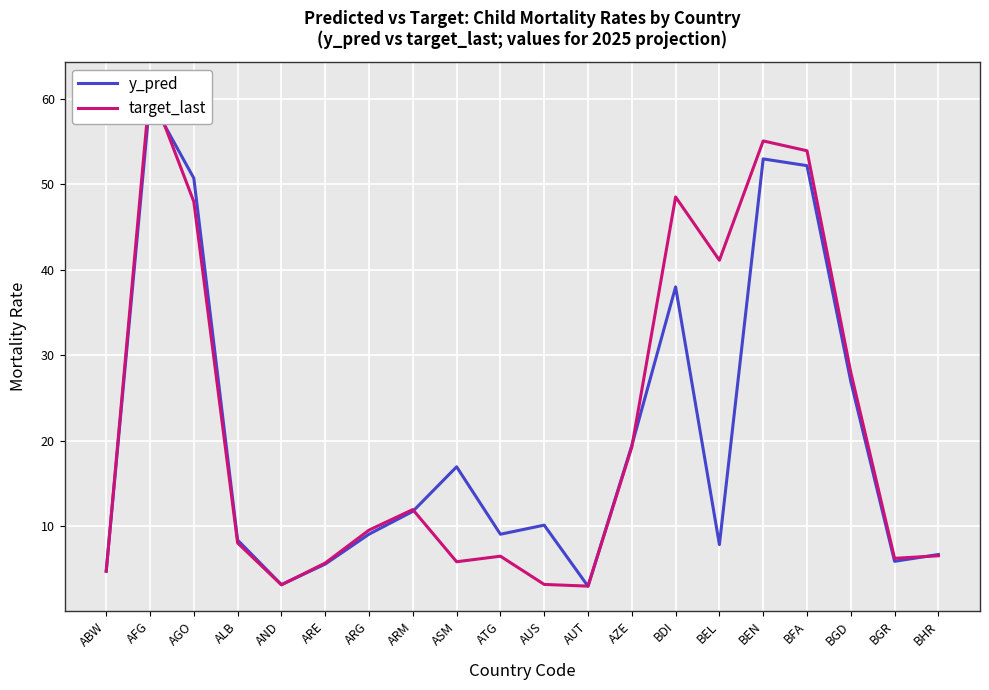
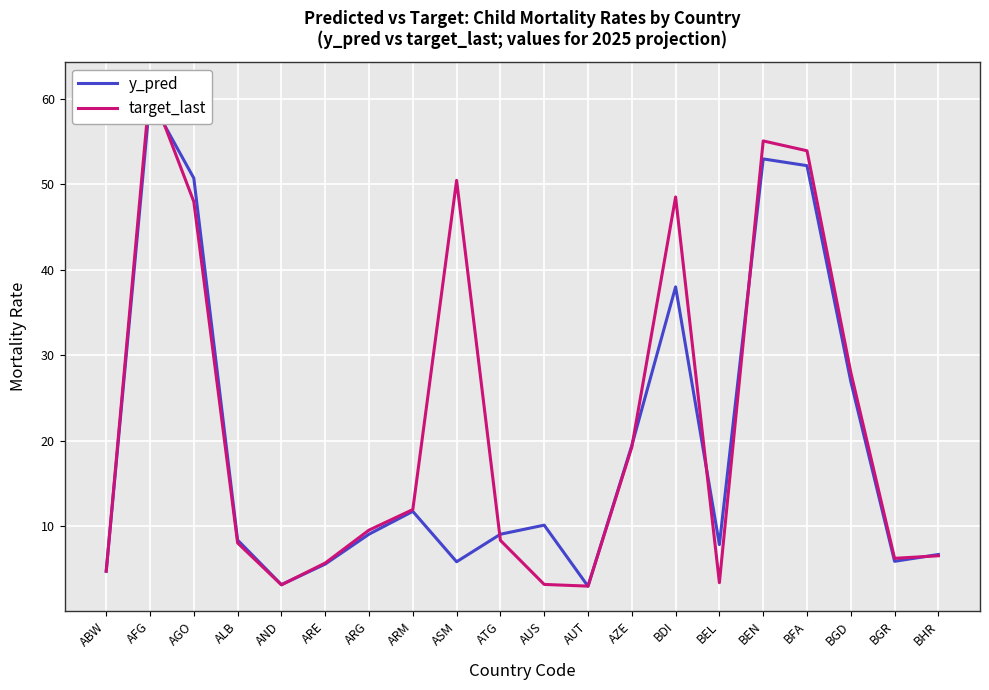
y_pred, ASM: 17 -> 6
target_last, ASM: 6 -> 50
target_last, ATG: 7 -> 8
target_last, BEL: 41 -> 3
